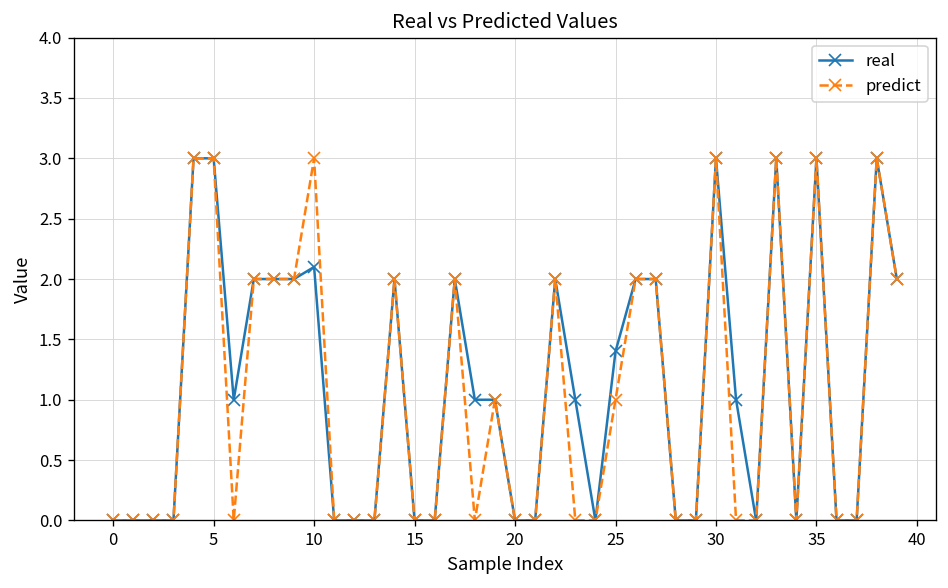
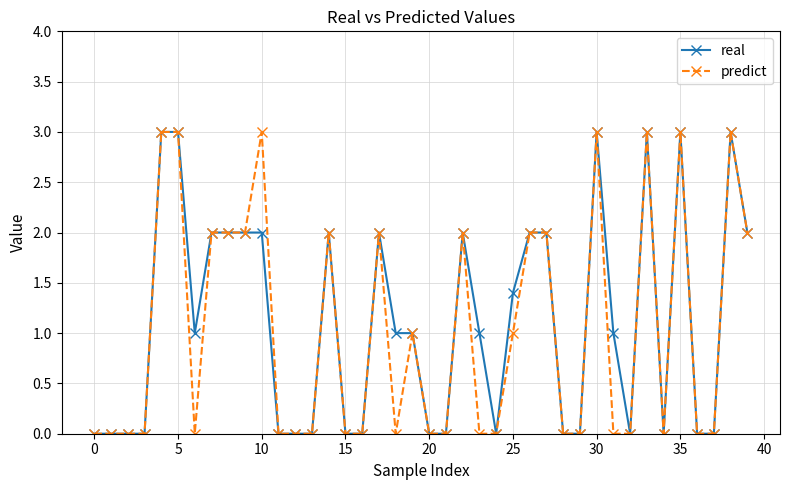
real, 10: 2.1 -> 2.0
